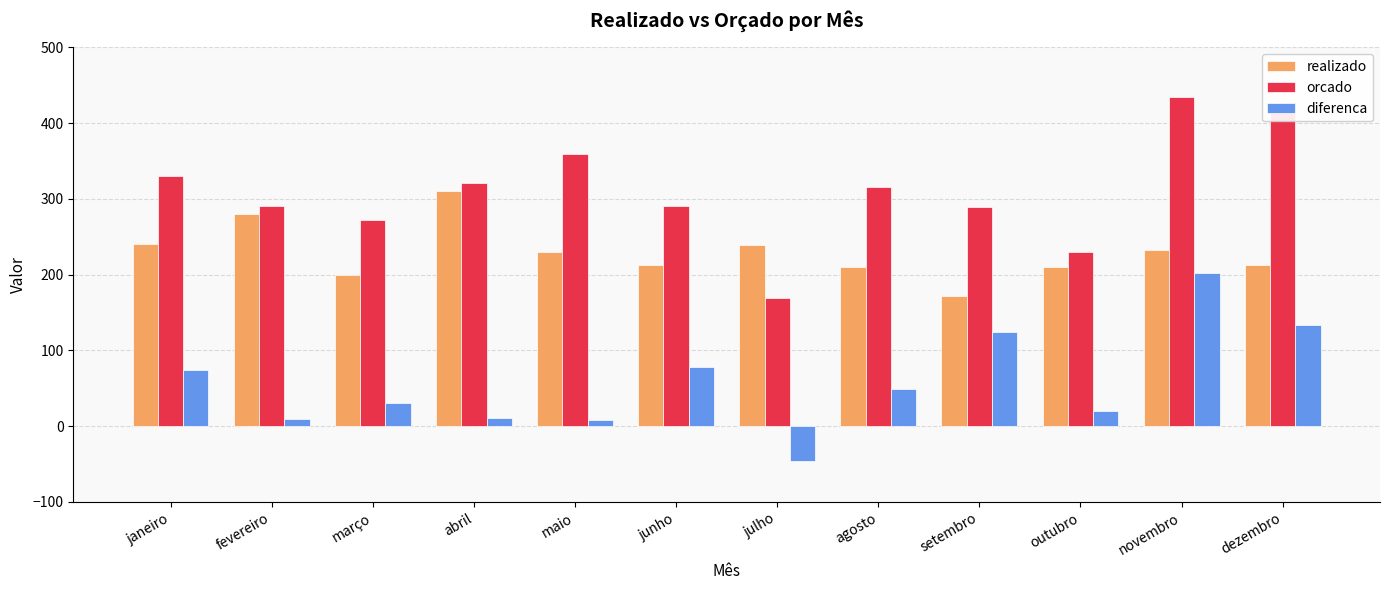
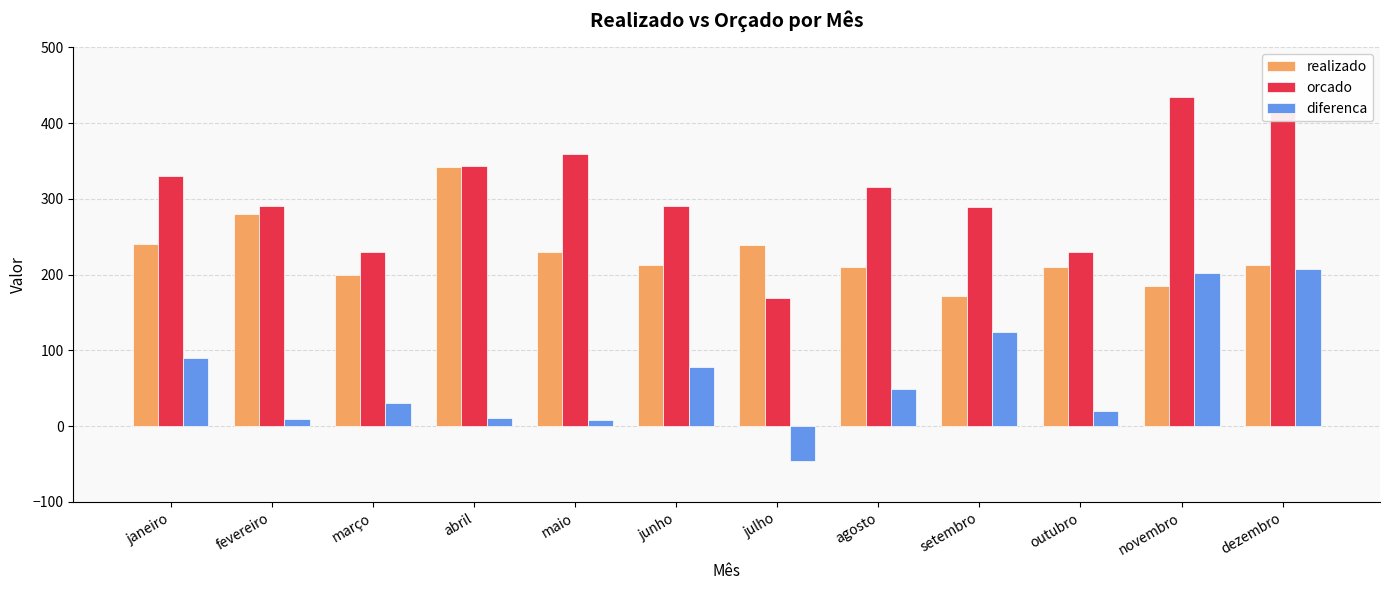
diferenca, janeiro: 70 -> 90
orcado, março: 270 -> 230
realizado, abril: 310 -> 340
orcado, abril: 320 -> 340
realizado, novembro: 230 -> 180
diferenca, dezembro: 130 -> 210
